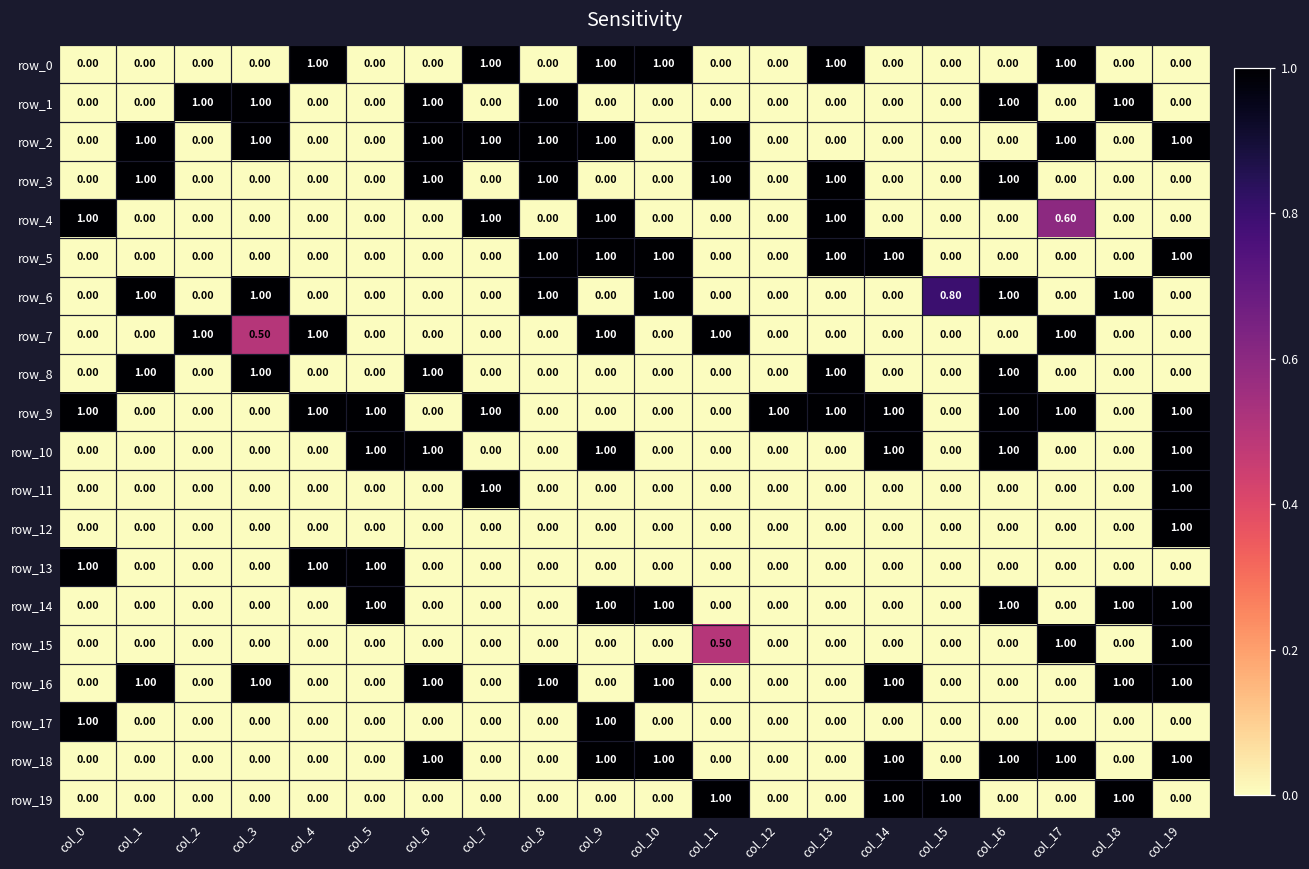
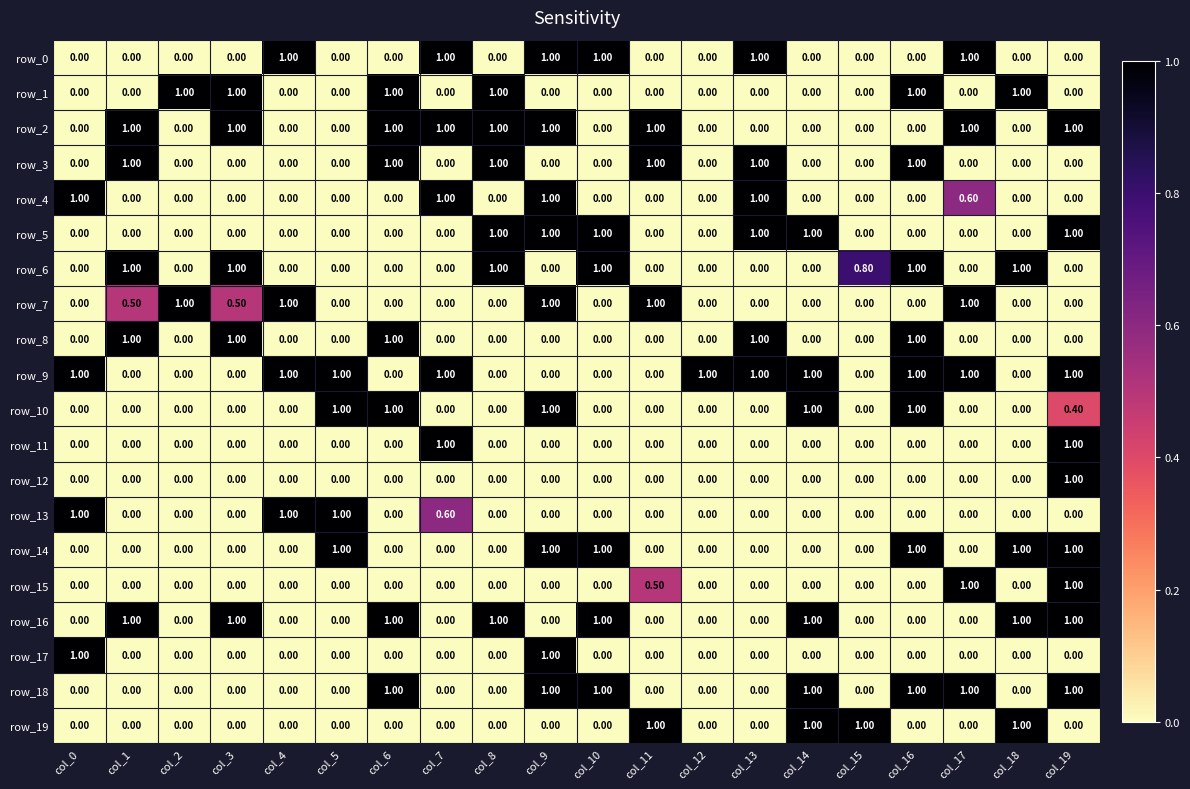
row_7, col_1: 0.00 -> 0.50
row_10, col_19: 1.00 -> 0.40
row_13, col_7: 0.00 -> 0.60
